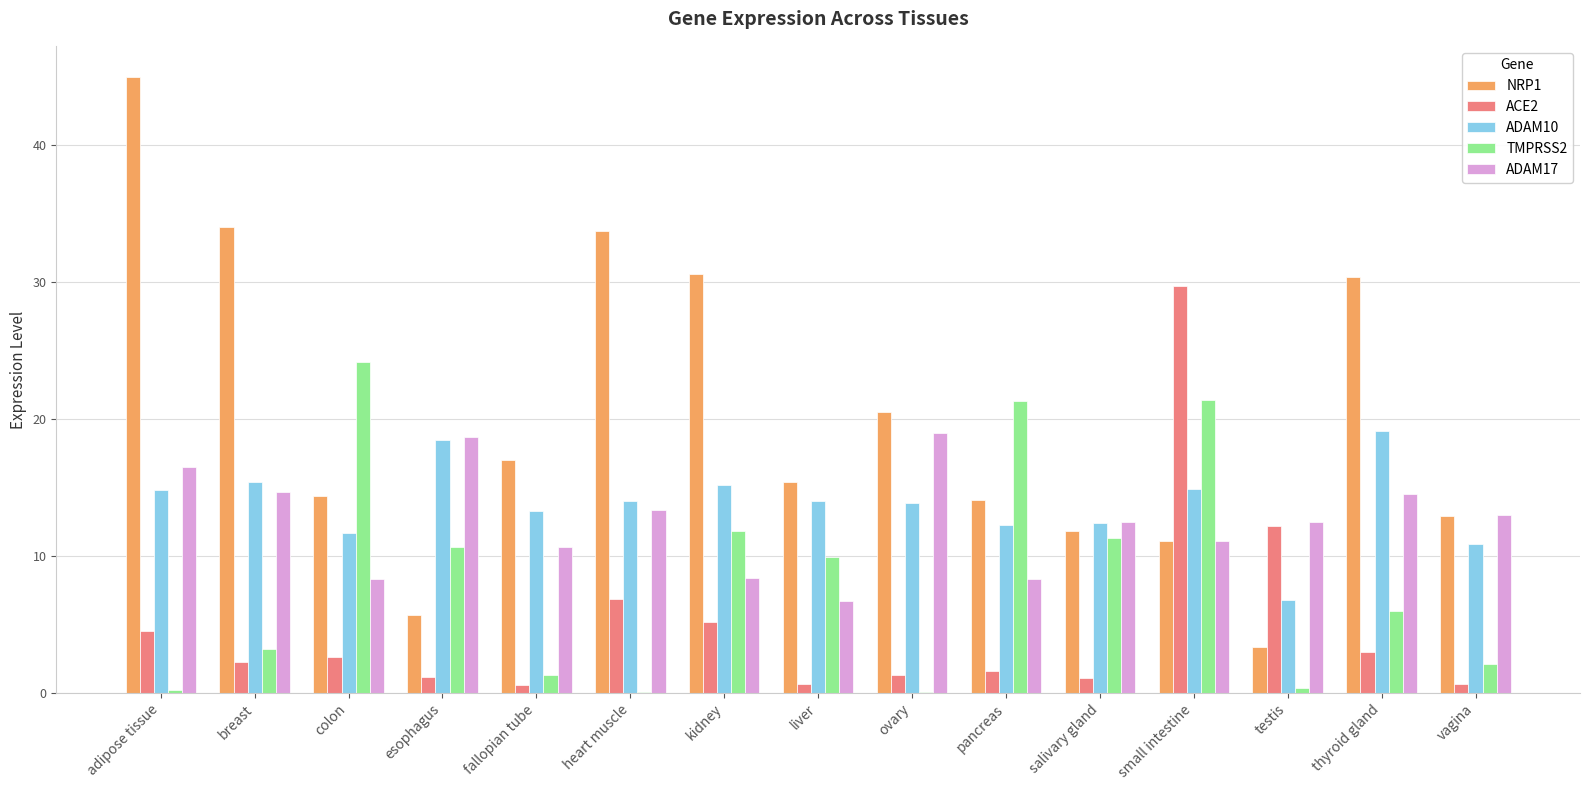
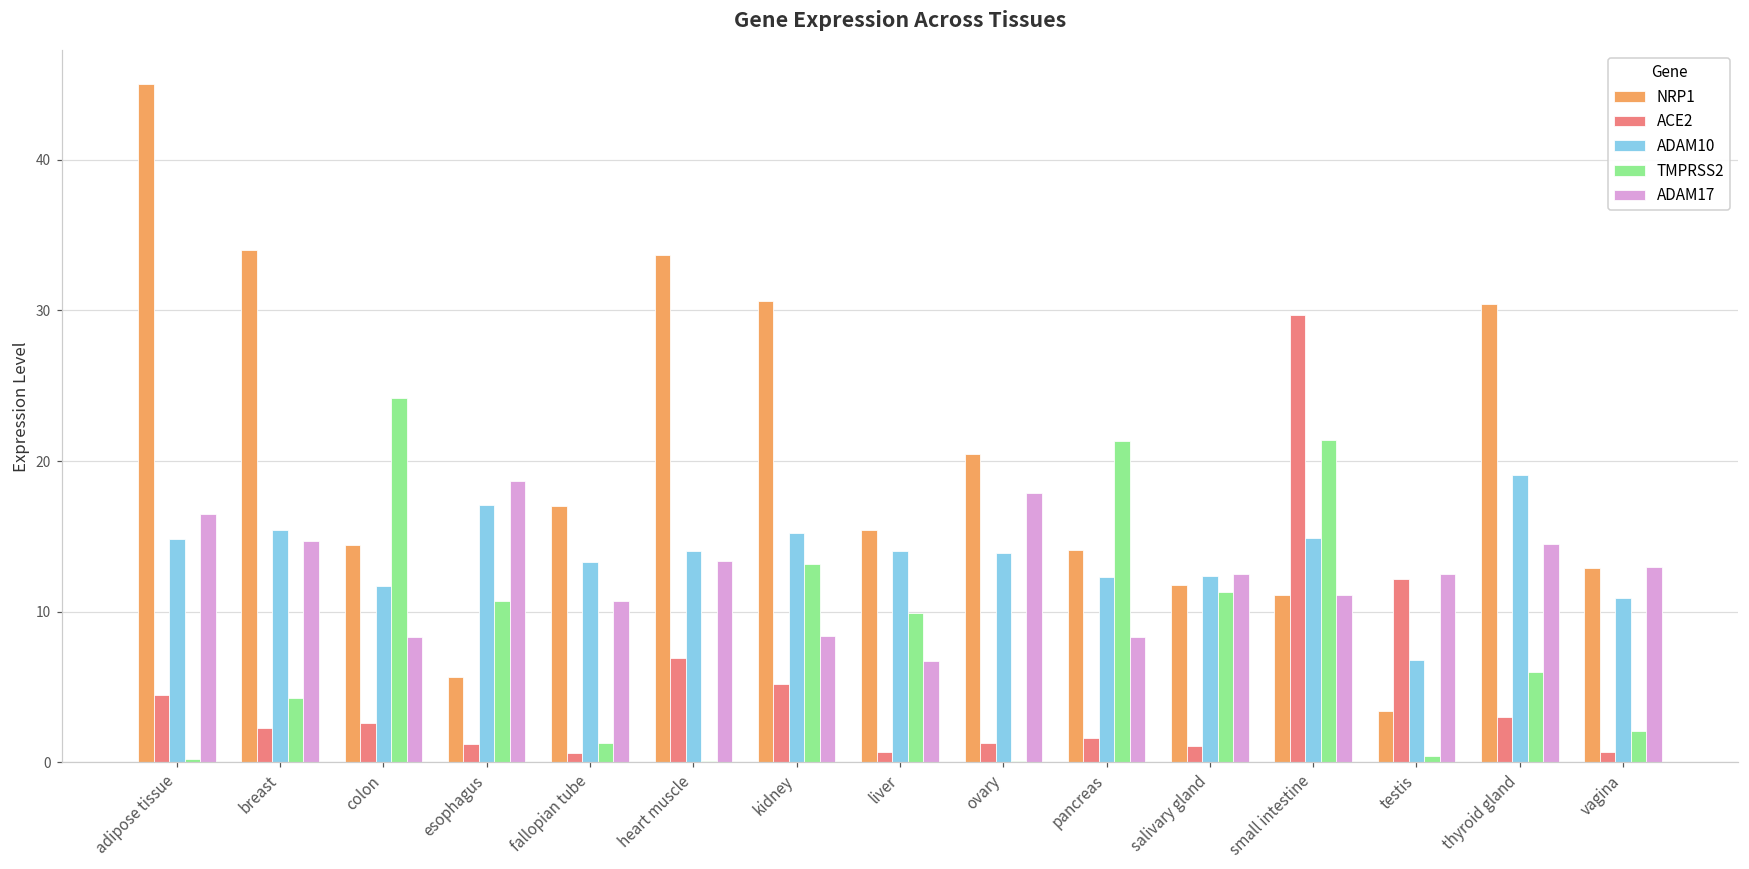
TMPRSS2, breast: 3.2 -> 4.3
ADAM10, esophagus: 18.5 -> 17.1
TMPRSS2, kidney: 11.8 -> 13.2
ADAM17, ovary: 19.0 -> 17.9
